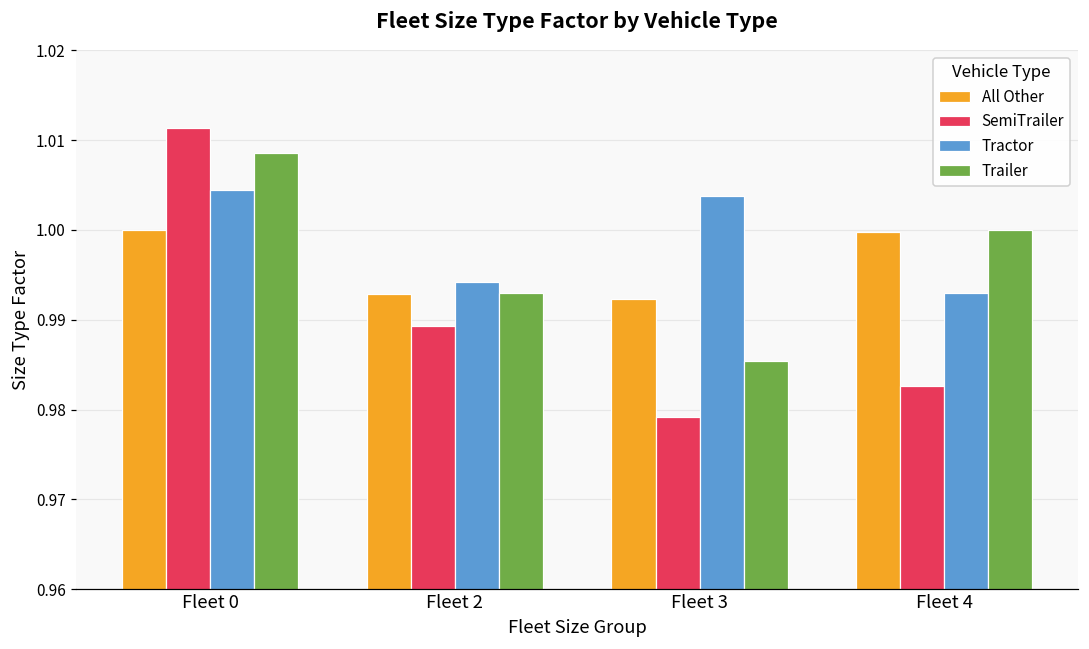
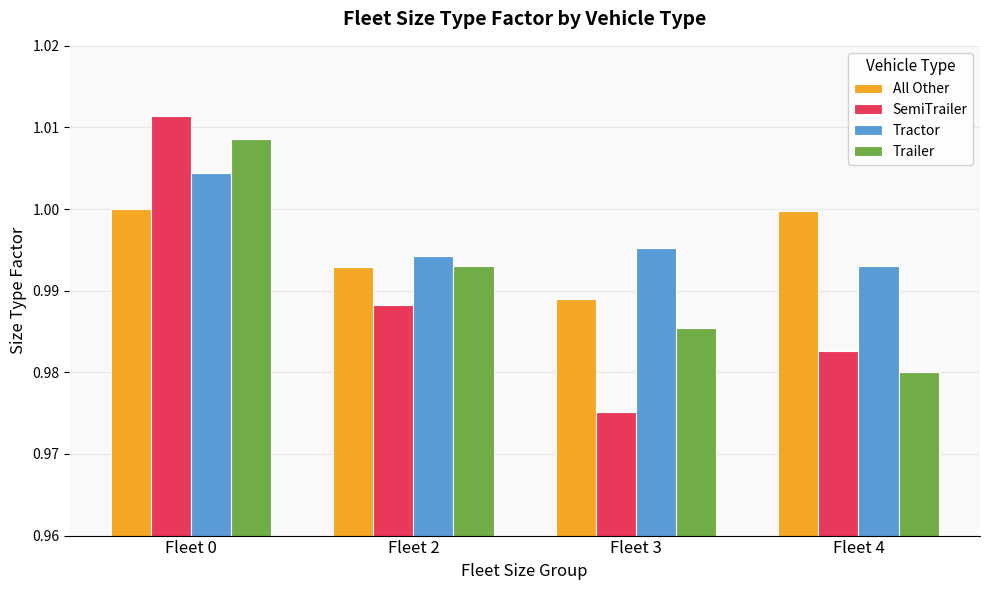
SemiTrailer, Fleet 2: 0.989 -> 0.988
All Other, Fleet 3: 0.992 -> 0.989
SemiTrailer, Fleet 3: 0.979 -> 0.975
Tractor, Fleet 3: 1.004 -> 0.995
Trailer, Fleet 4: 1.00 -> 0.98
